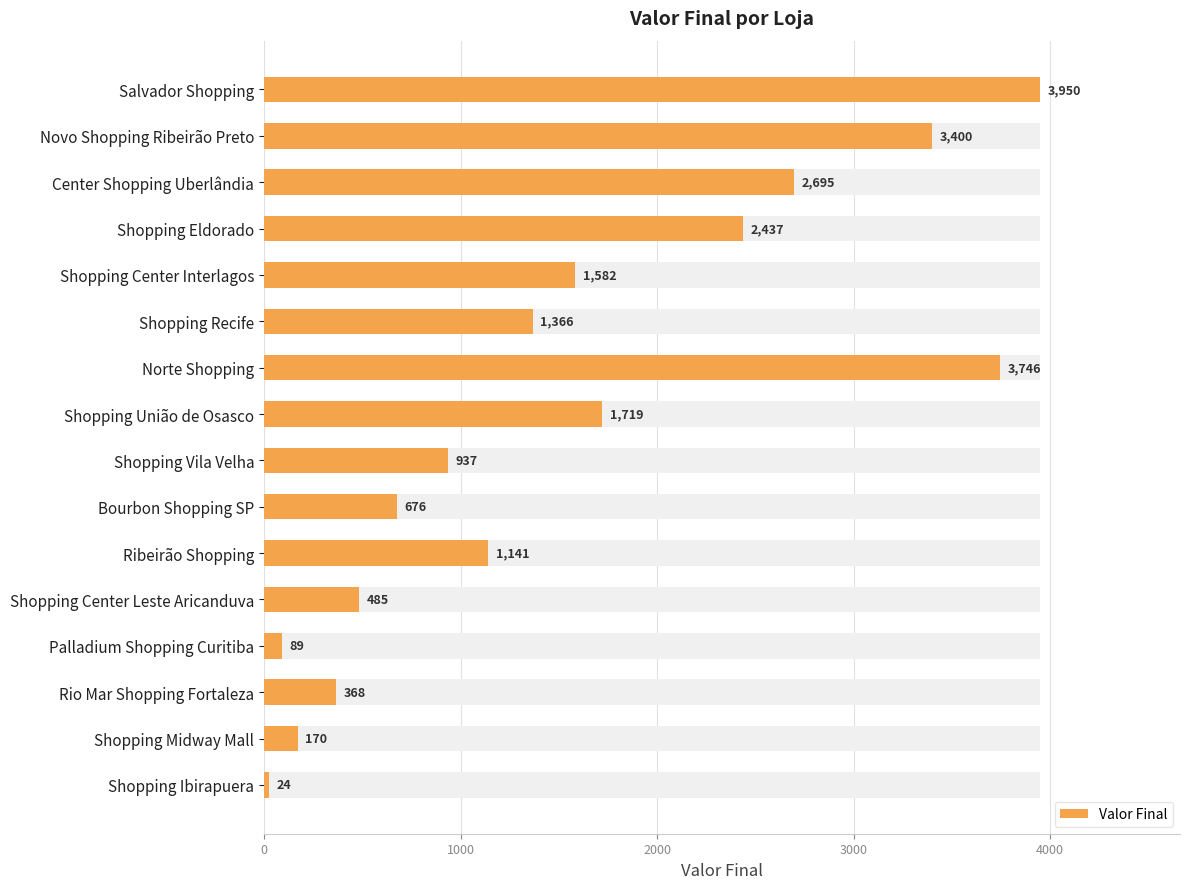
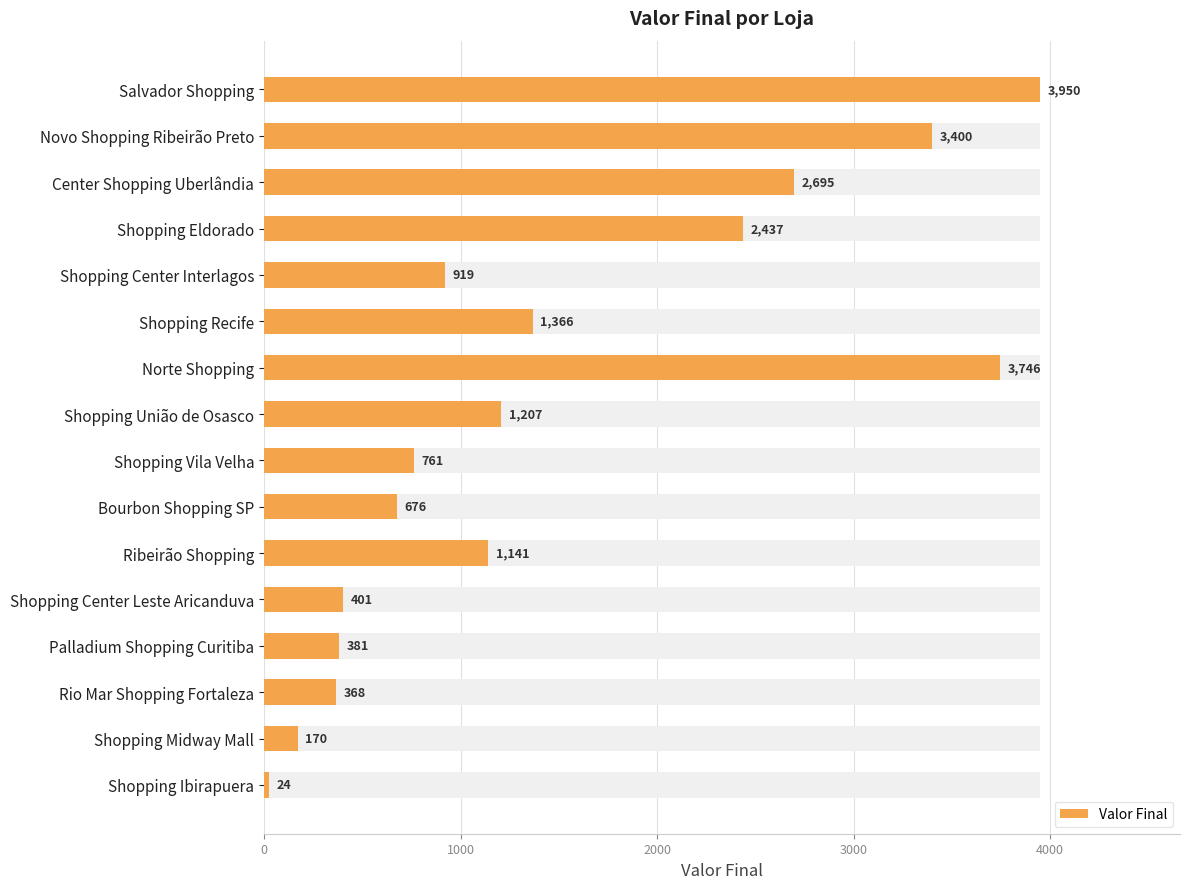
Valor Final, Shopping Center Interlagos: 1,582 -> 919
Valor Final, Shopping União de Osasco: 1,719 -> 1,207
Valor Final, Shopping Vila Velha: 937 -> 761
Valor Final, Shopping Center Leste Aricanduva: 485 -> 401
Valor Final, Palladium Shopping Curitiba: 89 -> 381
